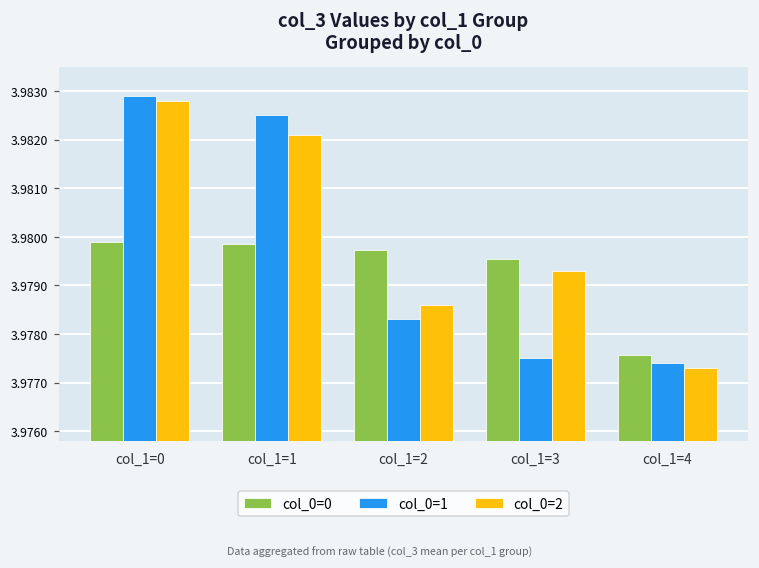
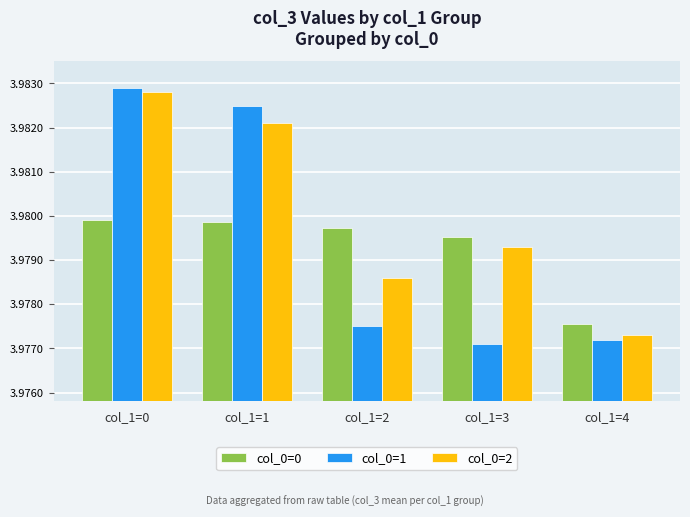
col_0=1, col_1=2: 3.9783 -> 3.9775
col_0=1, col_1=3: 3.9775 -> 3.9771
col_0=1, col_1=4: 3.9774 -> 3.9772
